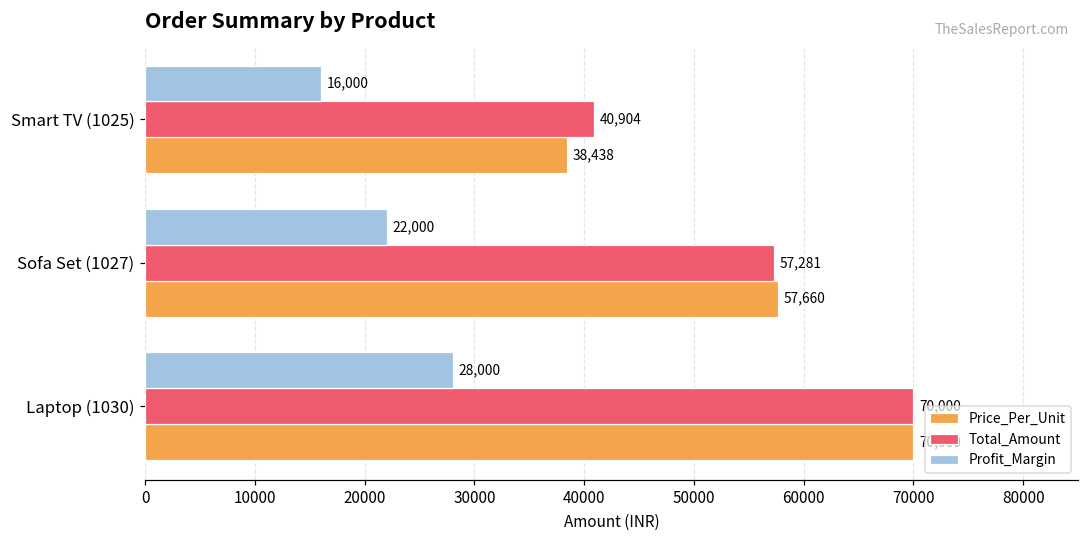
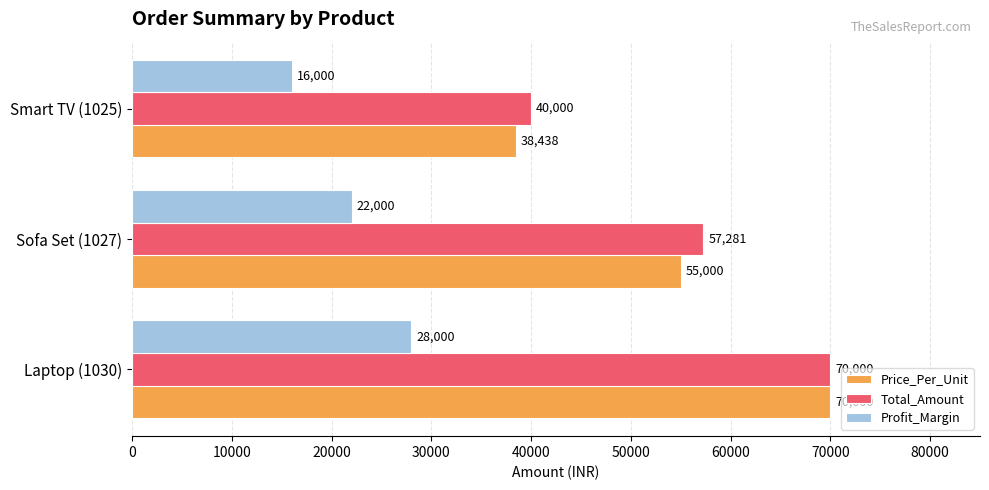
Total_Amount, Smart TV (1025): 40,904 -> 40,000
Price_Per_Unit, Sofa Set (1027): 57,660 -> 55,000
